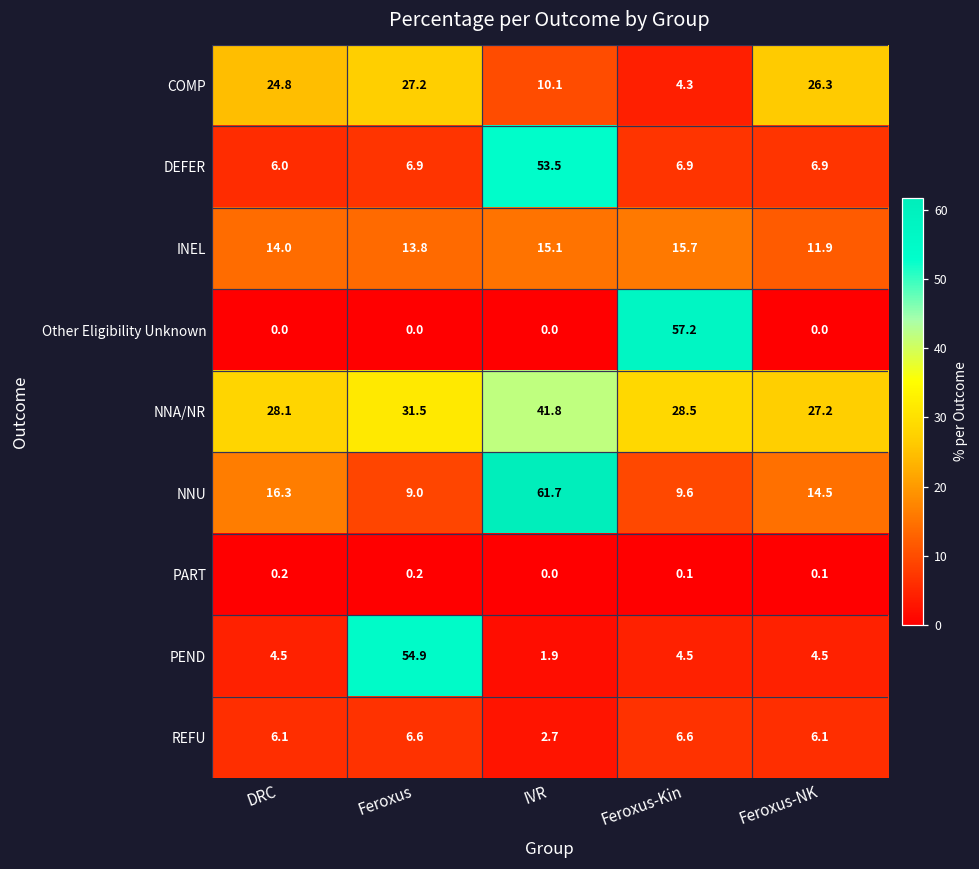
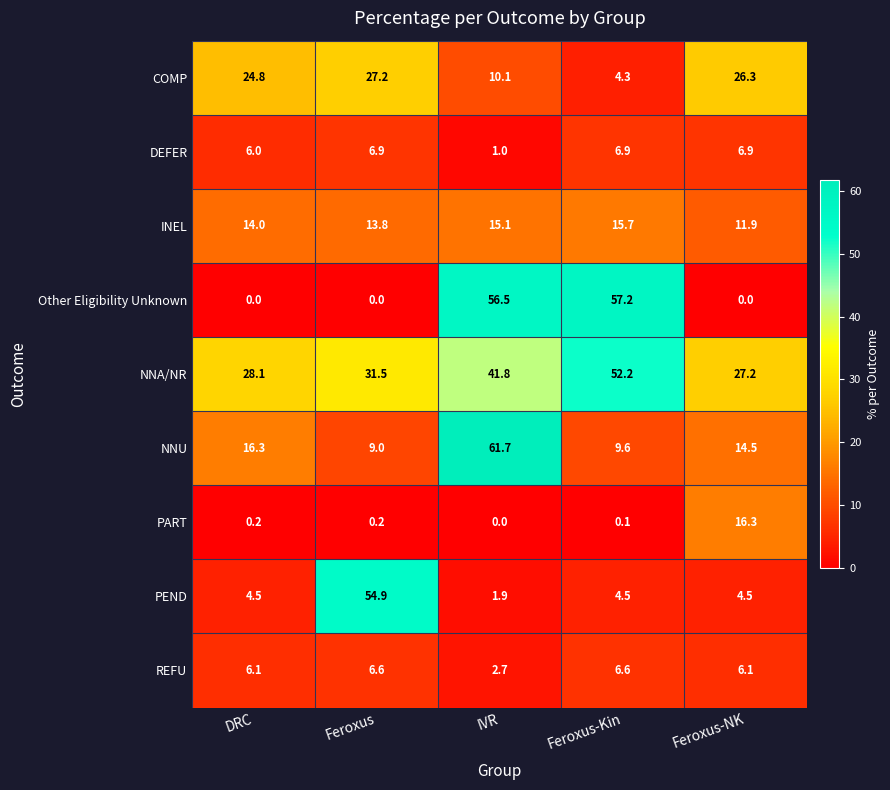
DEFER, IVR: 53.5 -> 1.0
Other Eligibility Unknown, IVR: 0.0 -> 56.5
NNA/NR, Feroxus-Kin: 28.5 -> 52.2
PART, Feroxus-NK: 0.1 -> 16.3
